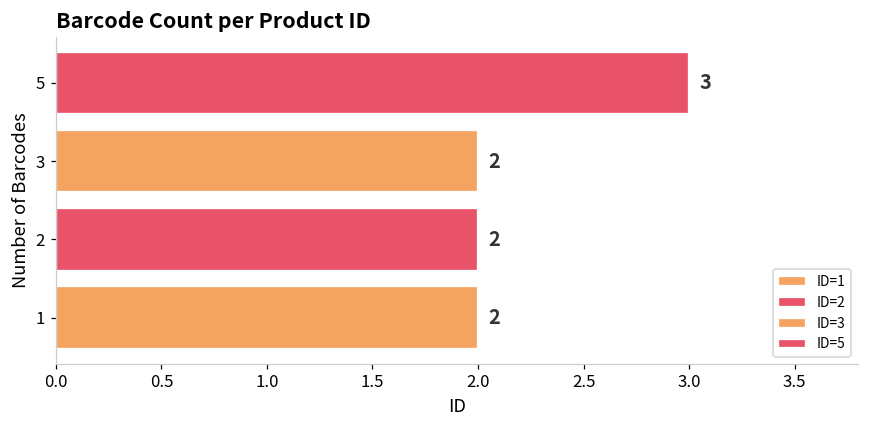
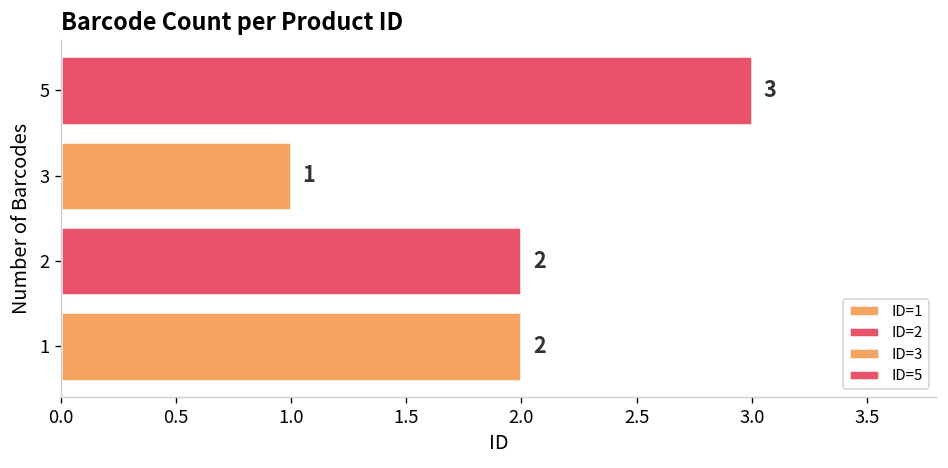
3: 2 -> 1
